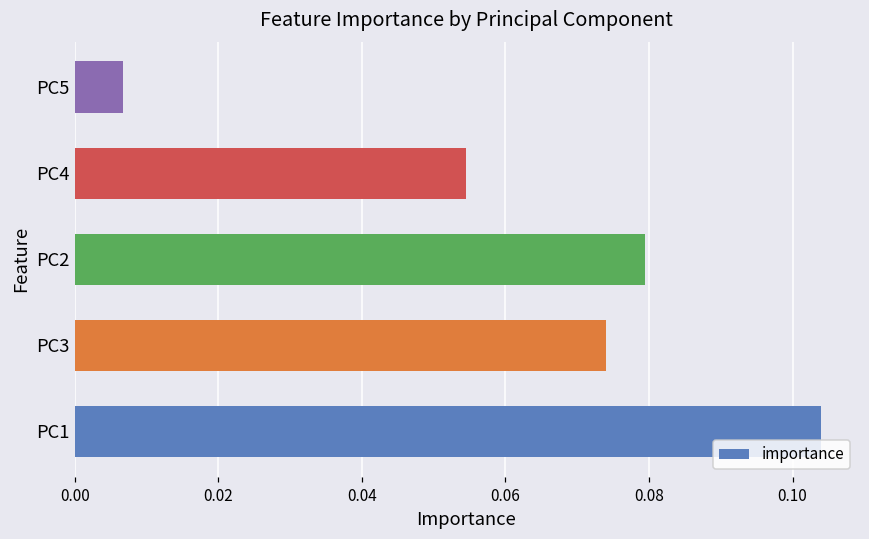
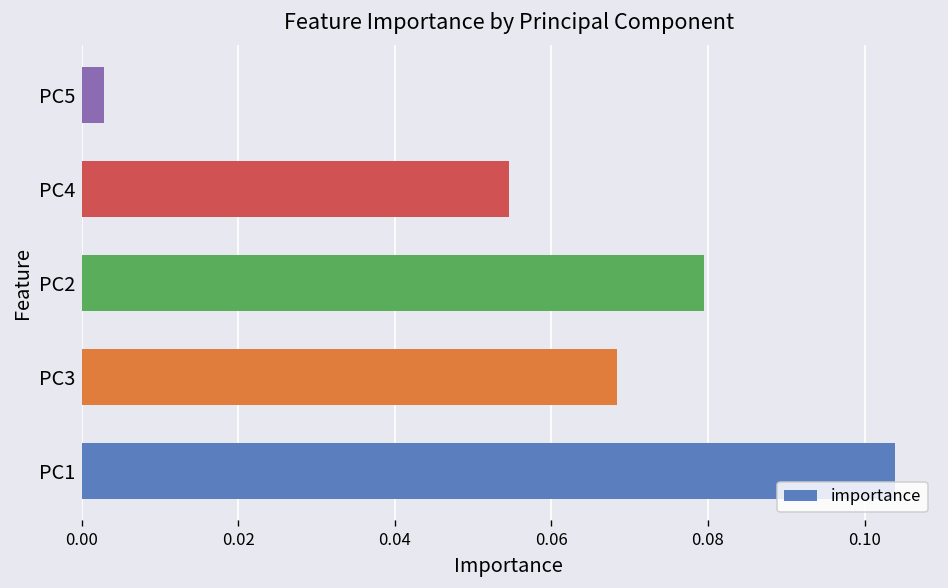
PC5: 0.007 -> 0.003
PC3: 0.074 -> 0.068
